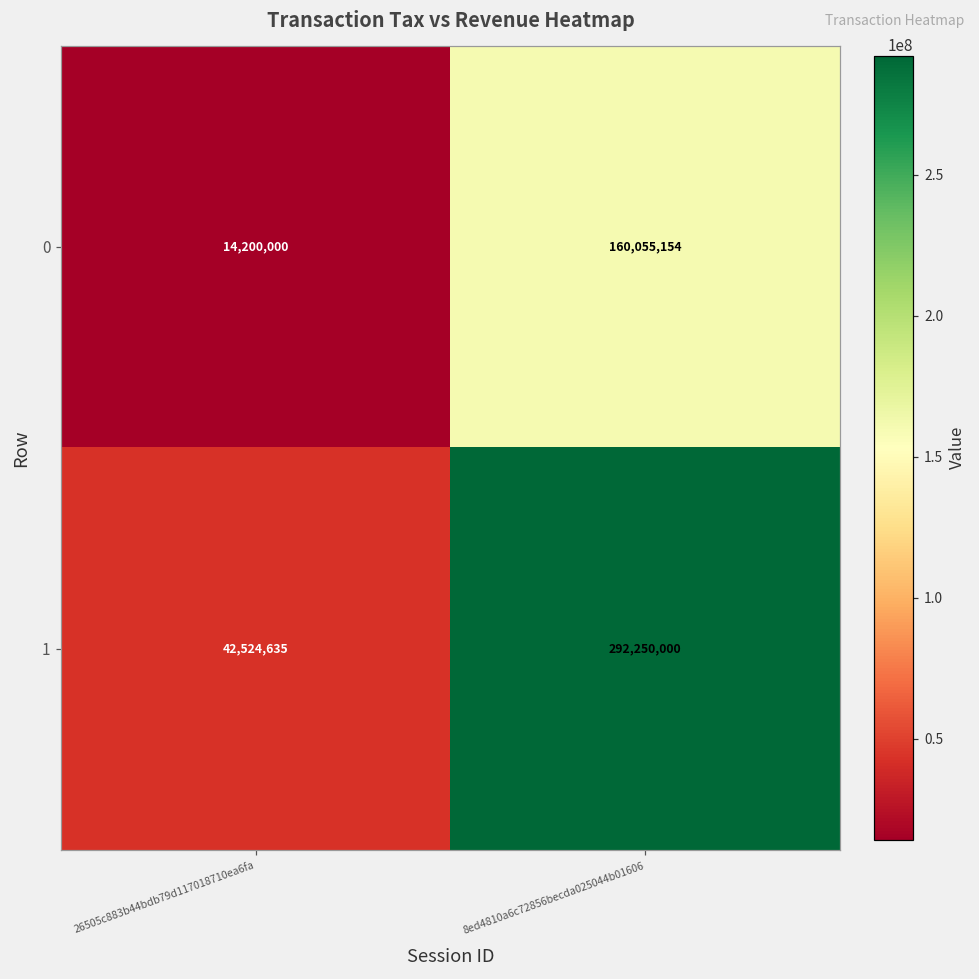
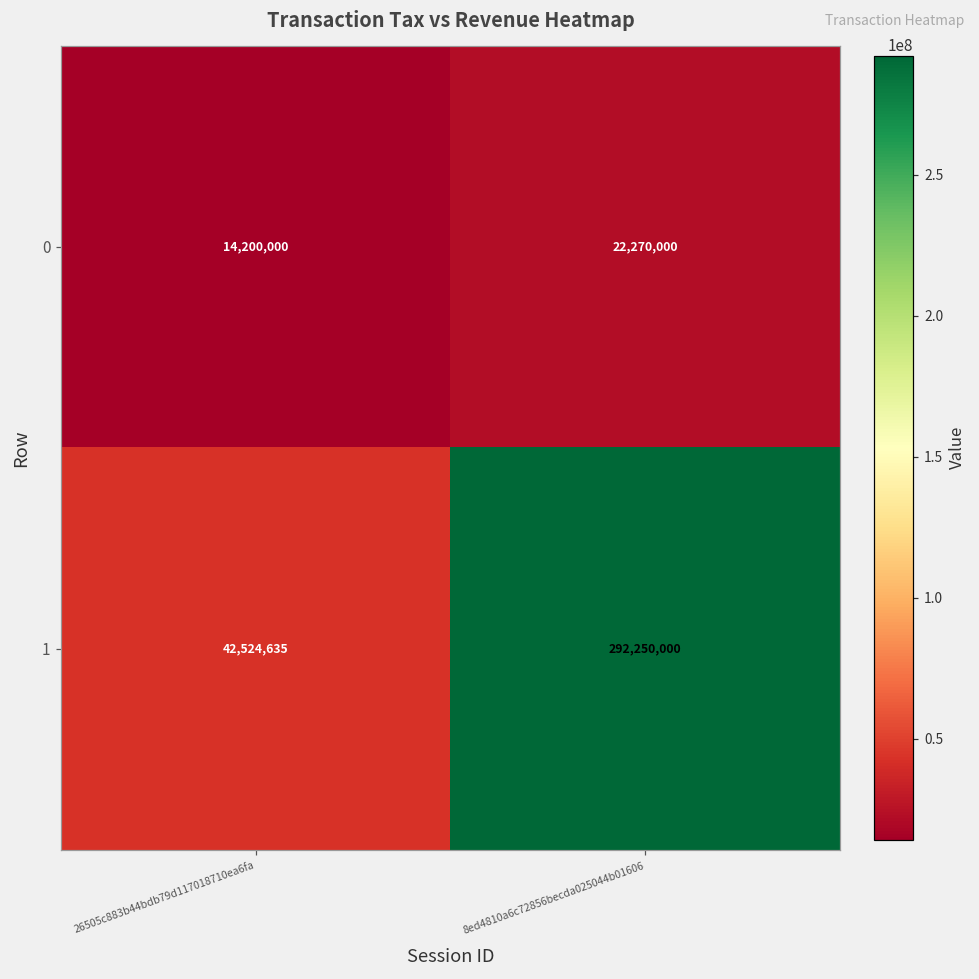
0, 8ed4810a6c72856becda025044b01606: 160,055,154 -> 22,270,000
